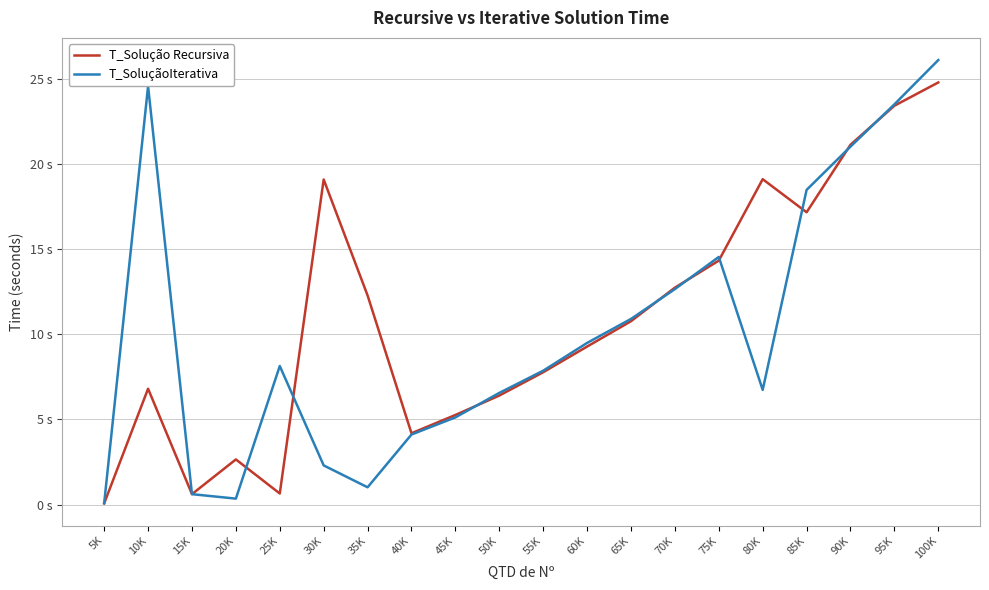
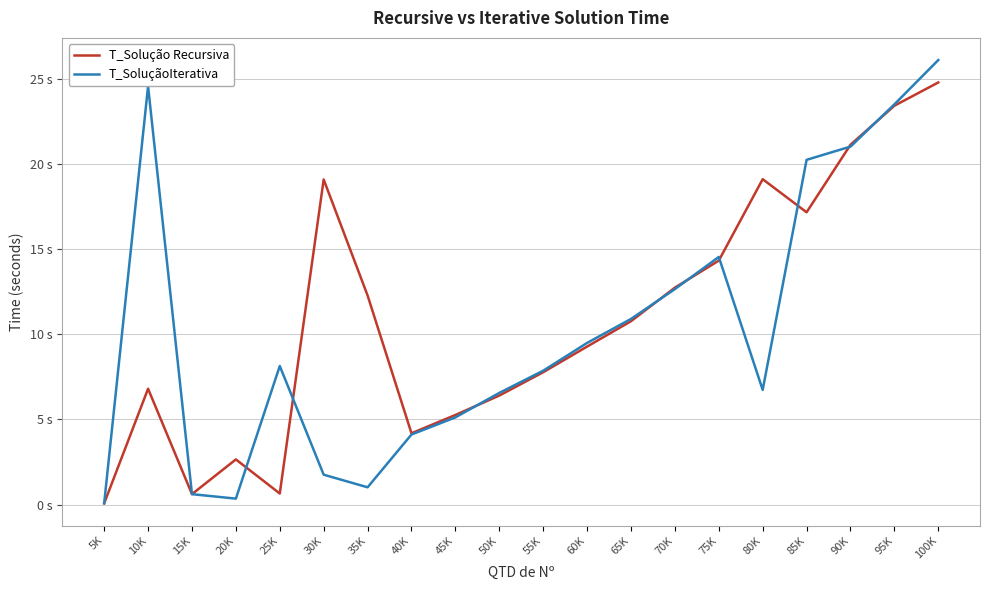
T_SoluçãoIterativa, 30K: 2.3 s -> 1.8 s
T_SoluçãoIterativa, 85K: 18.5 s -> 20.2 s
